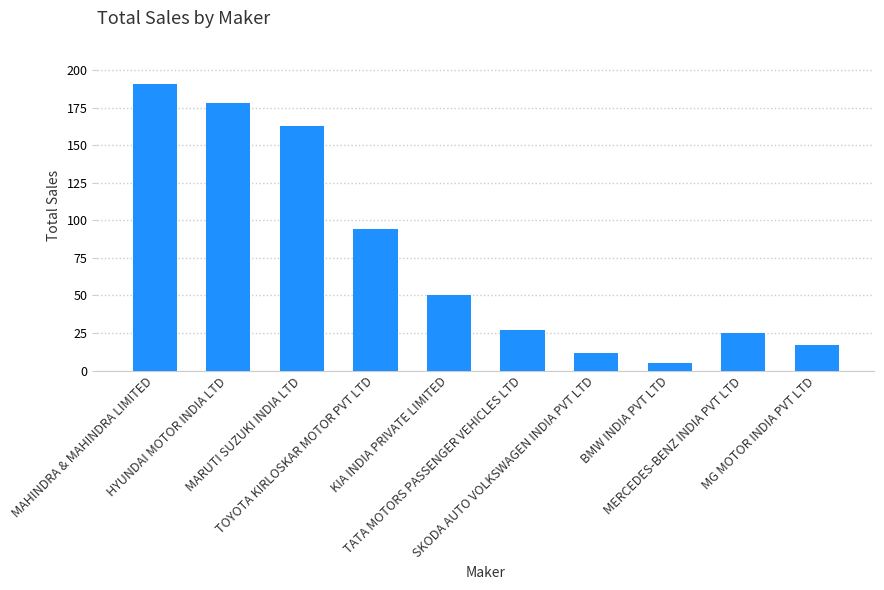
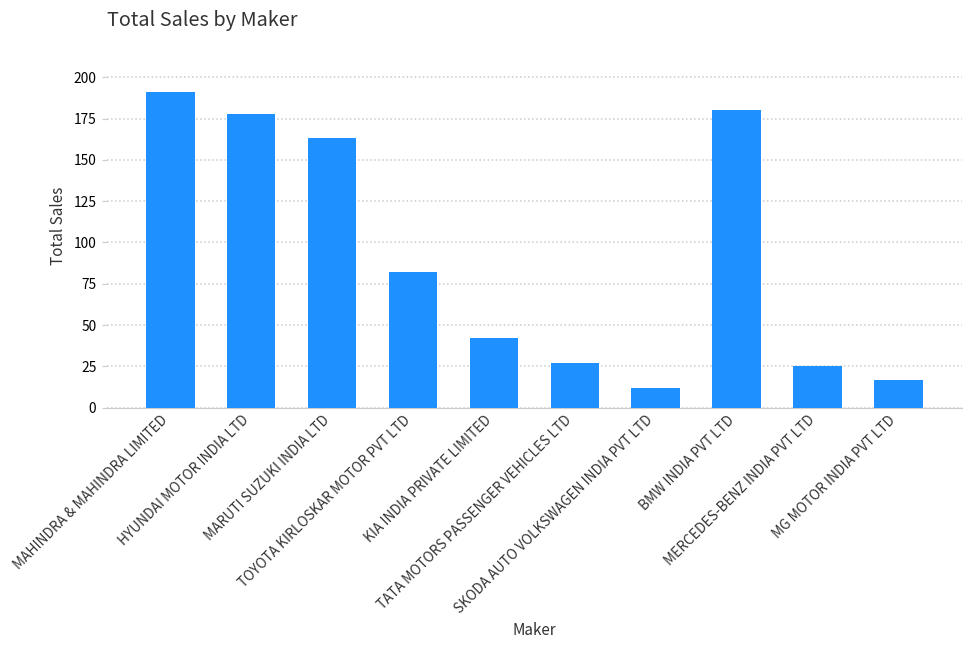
TOYOTA KIRLOSKAR MOTOR PVT LTD: 94 -> 82
KIA INDIA PRIVATE LIMITED: 50 -> 42
BMW INDIA PVT LTD: 5 -> 180
